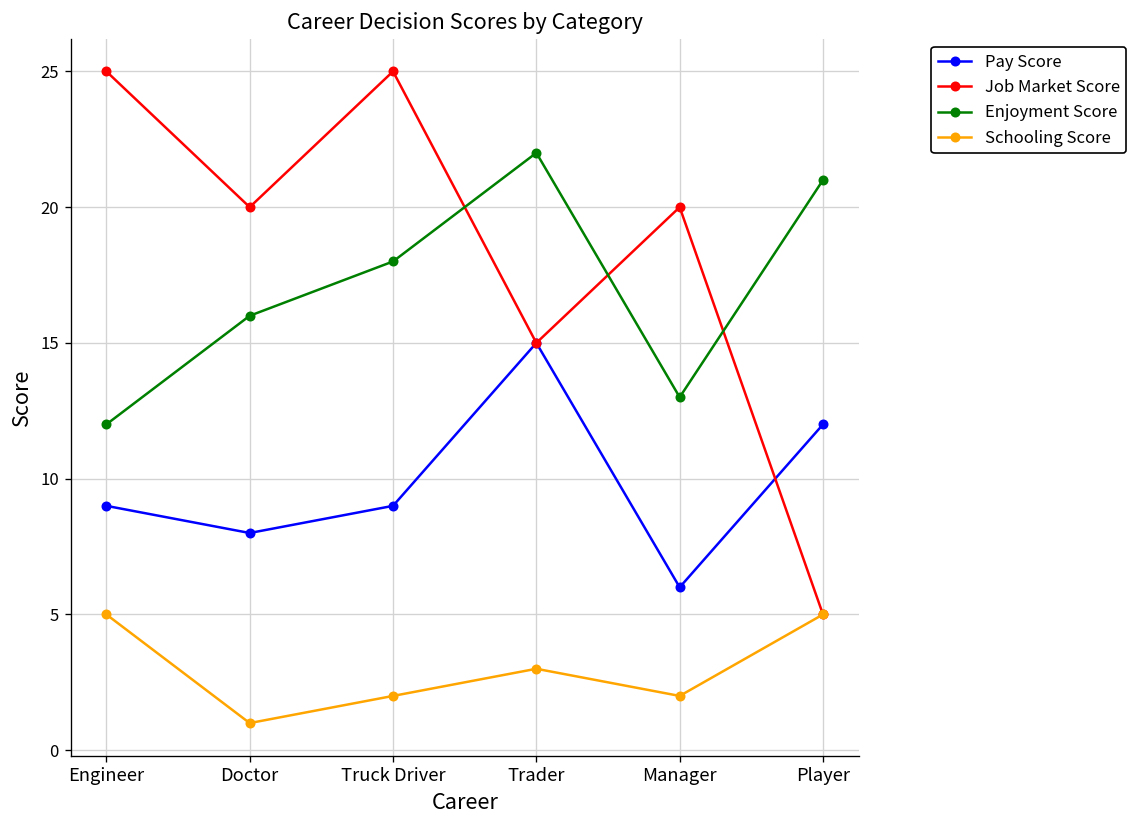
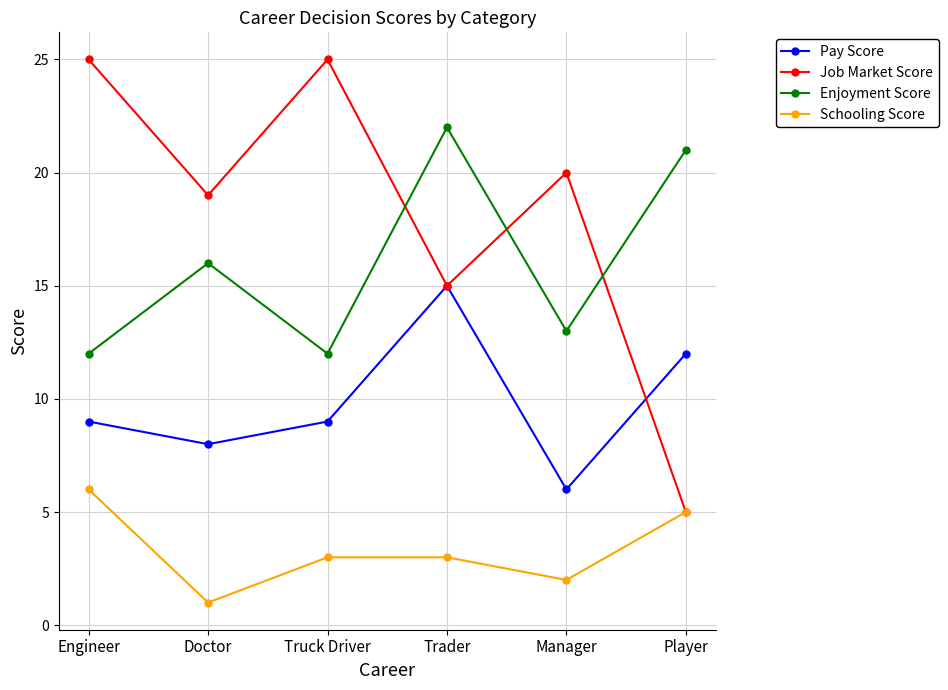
Schooling Score, Engineer: 5 -> 6
Job Market Score, Doctor: 20 -> 19
Enjoyment Score, Truck Driver: 18 -> 12
Schooling Score, Truck Driver: 2 -> 3
